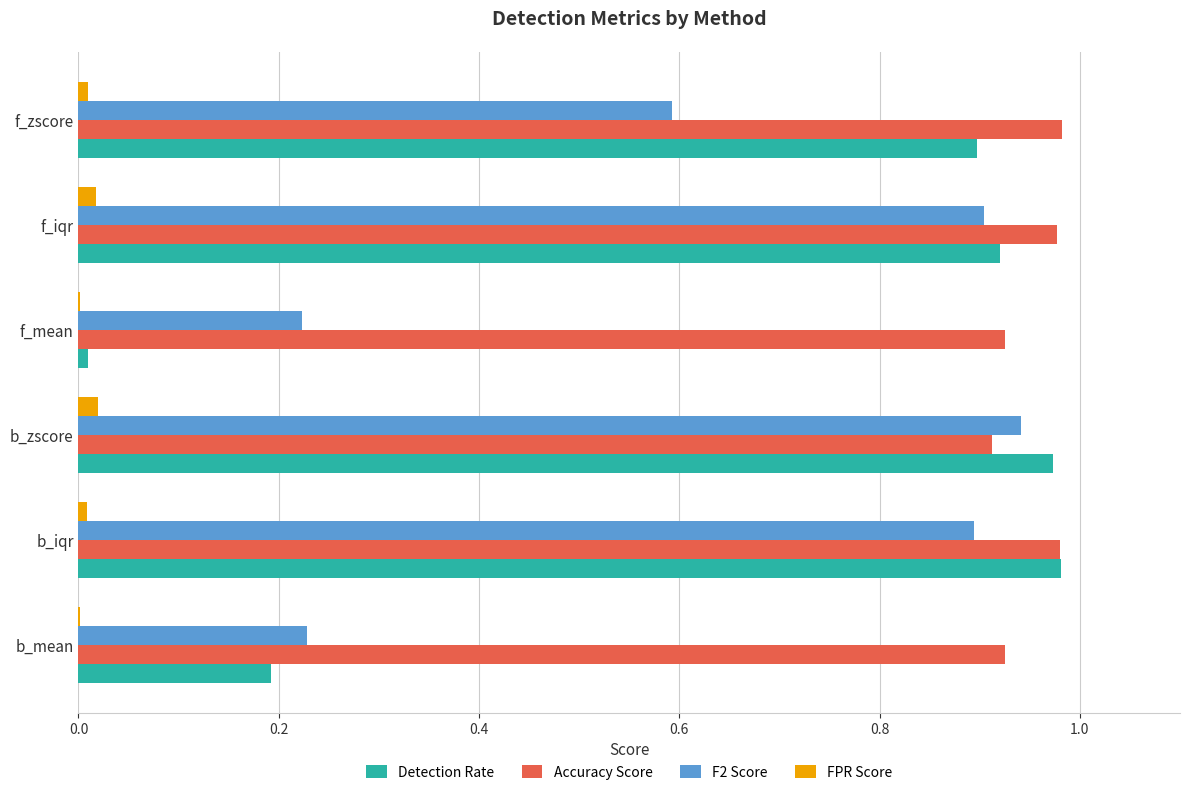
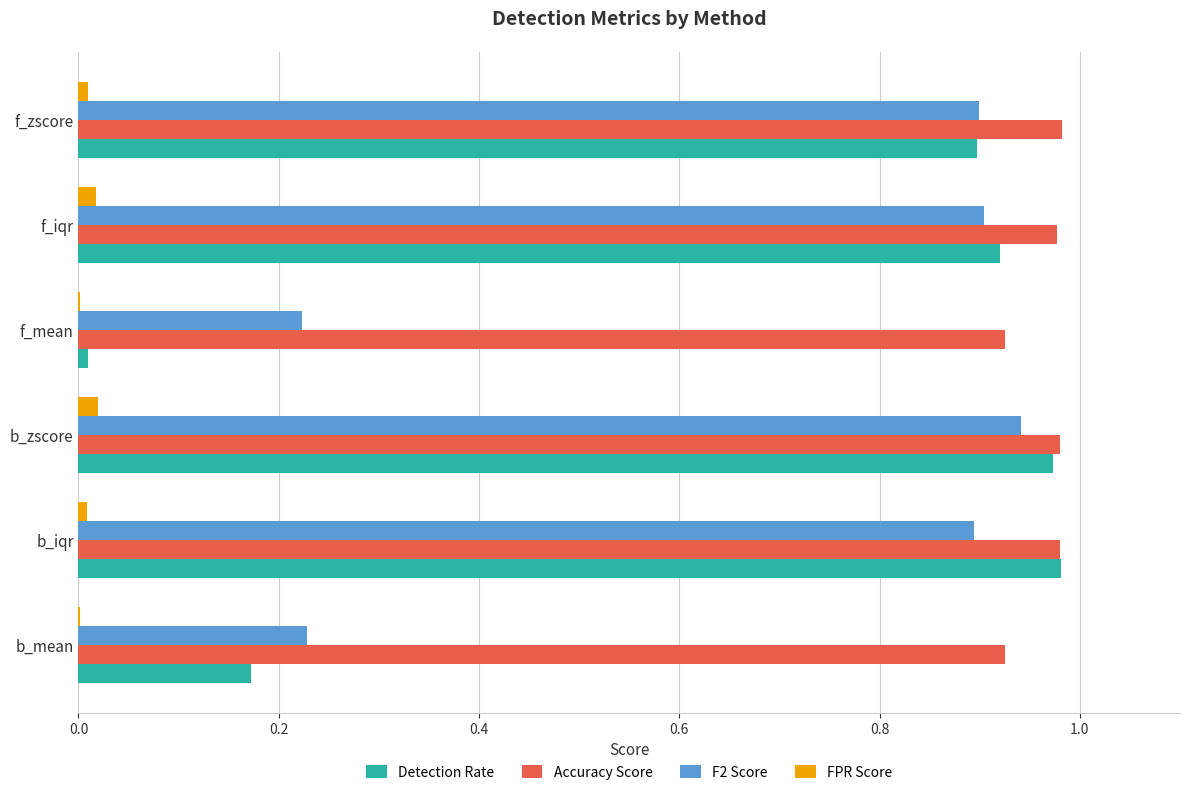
F2 Score, f_zscore: 0.593 -> 0.899
Accuracy Score, b_zscore: 0.912 -> 0.980
Detection Rate, b_mean: 0.192 -> 0.172
